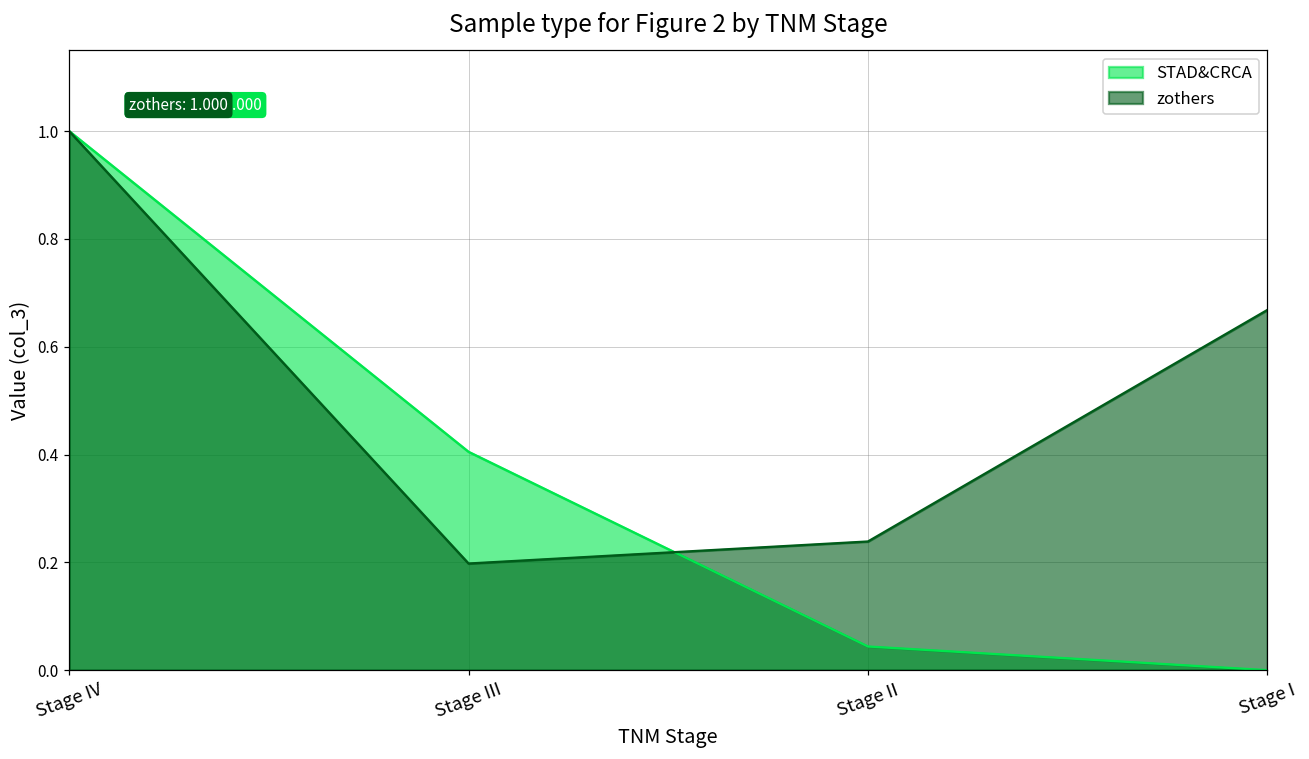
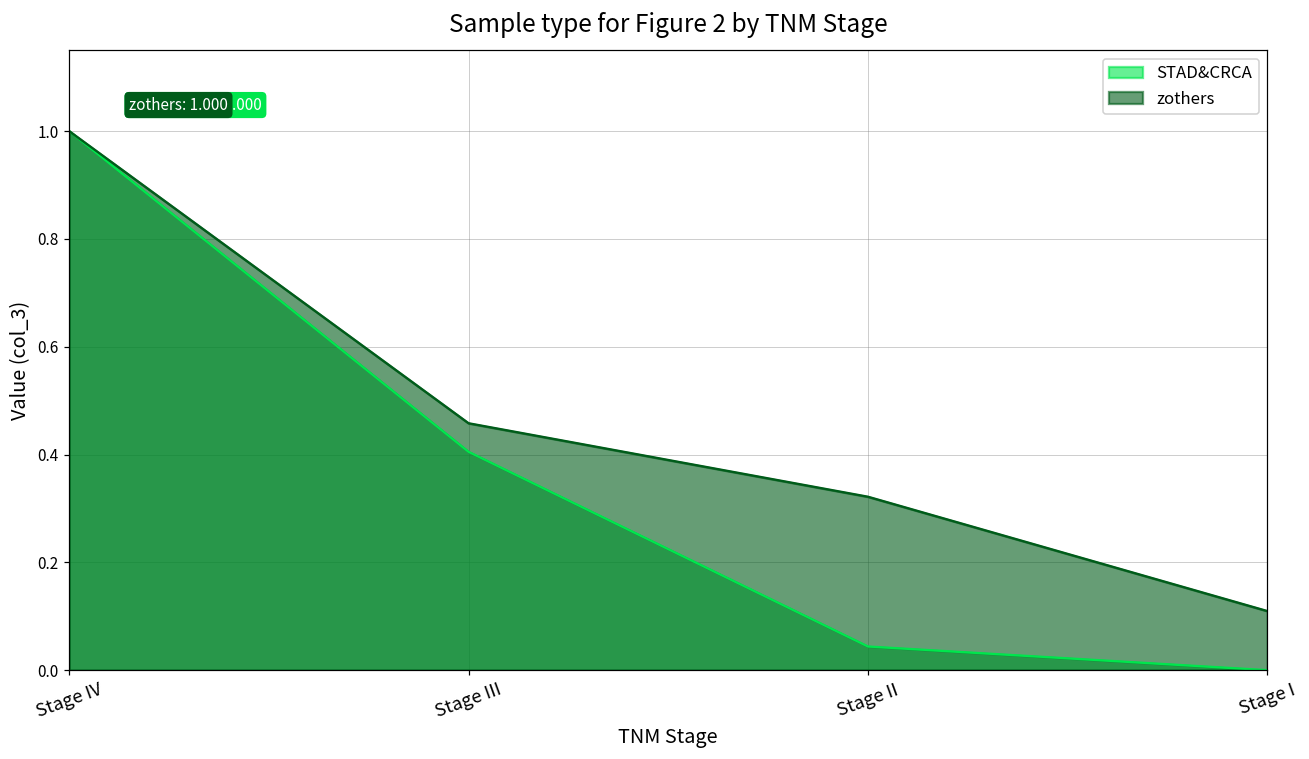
zothers, Stage III: 0.20 -> 0.46
zothers, Stage II: 0.24 -> 0.32
zothers, Stage I: 0.67 -> 0.11
